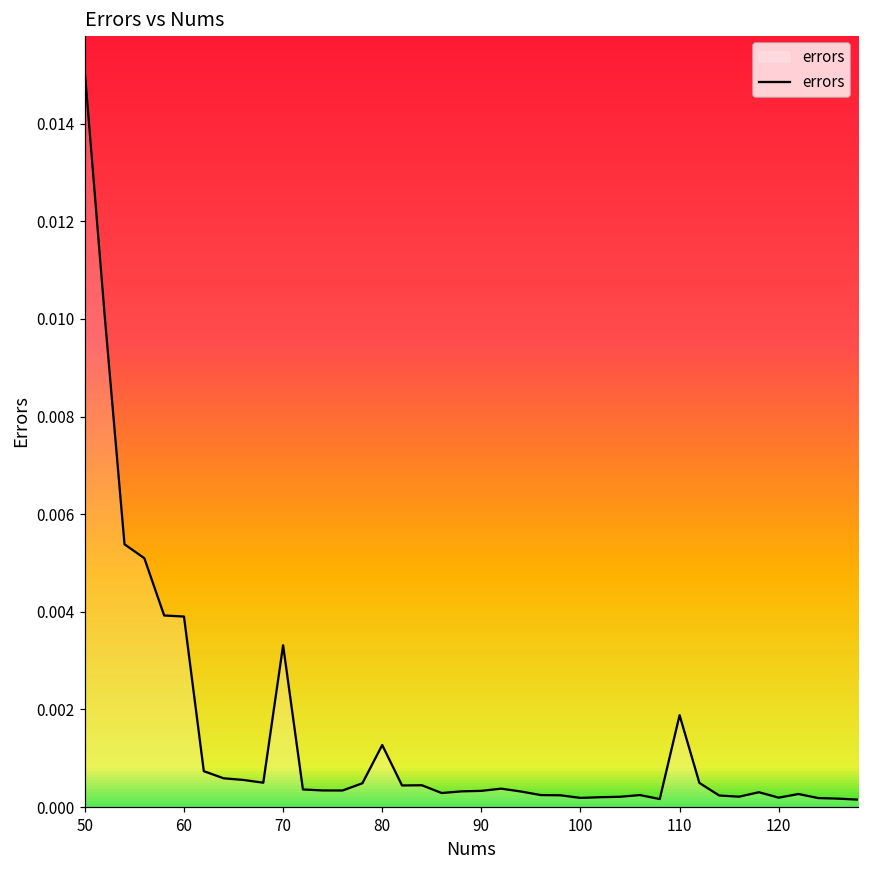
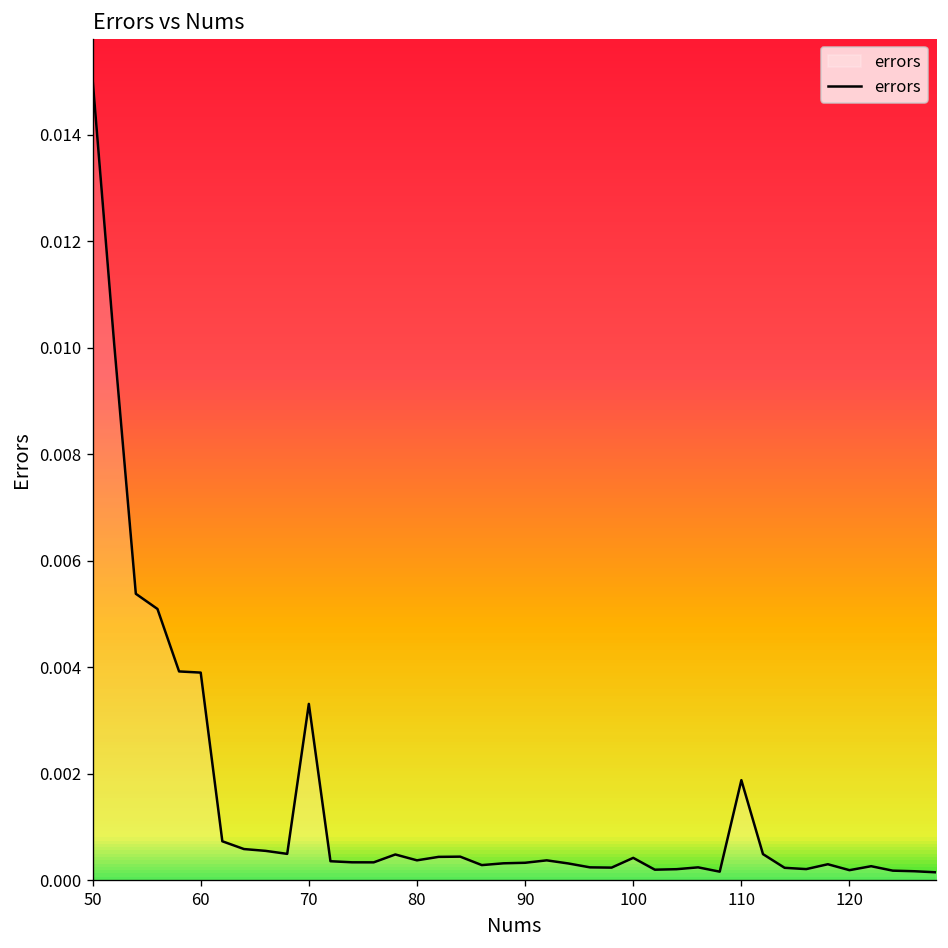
80: 0.0013 -> 0.0004
100: 0.0002 -> 0.0004
